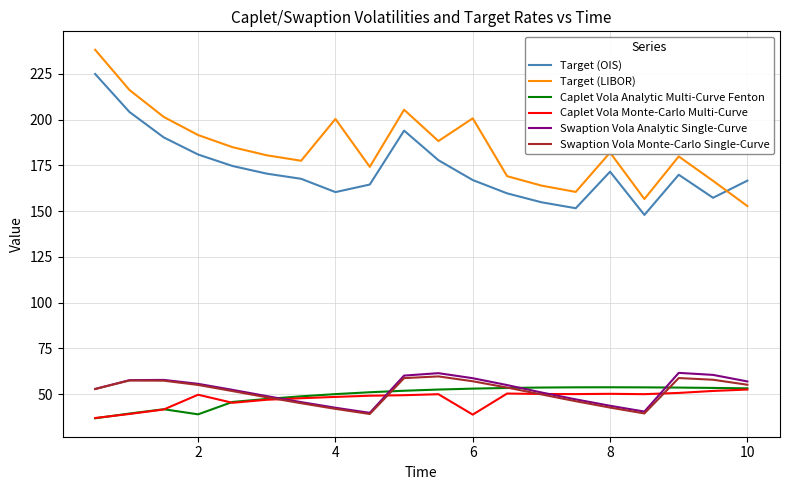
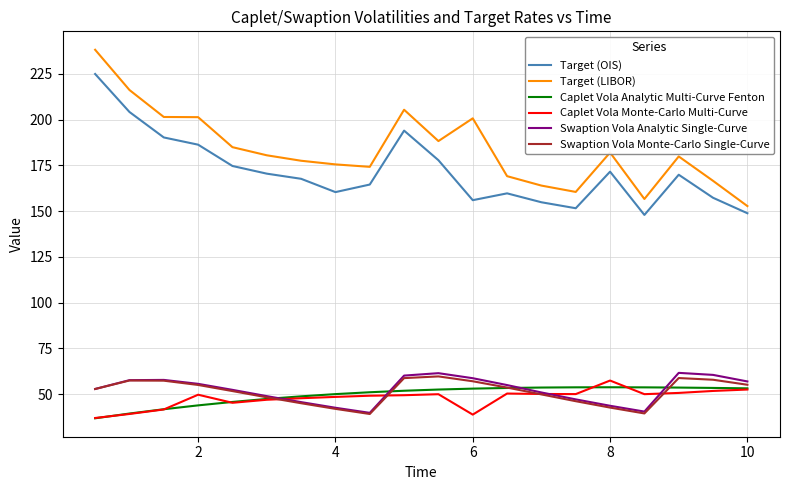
Target (OIS), 2: 181 -> 186
Target (LIBOR), 2: 192 -> 201
Caplet Vola Analytic Multi-Curve Fenton, 2: 39 -> 44
Target (LIBOR), 4: 200 -> 175
Target (OIS), 6: 167 -> 156
Caplet Vola Monte-Carlo Multi-Curve, 8: 50 -> 57
Target (OIS), 10: 167 -> 149
